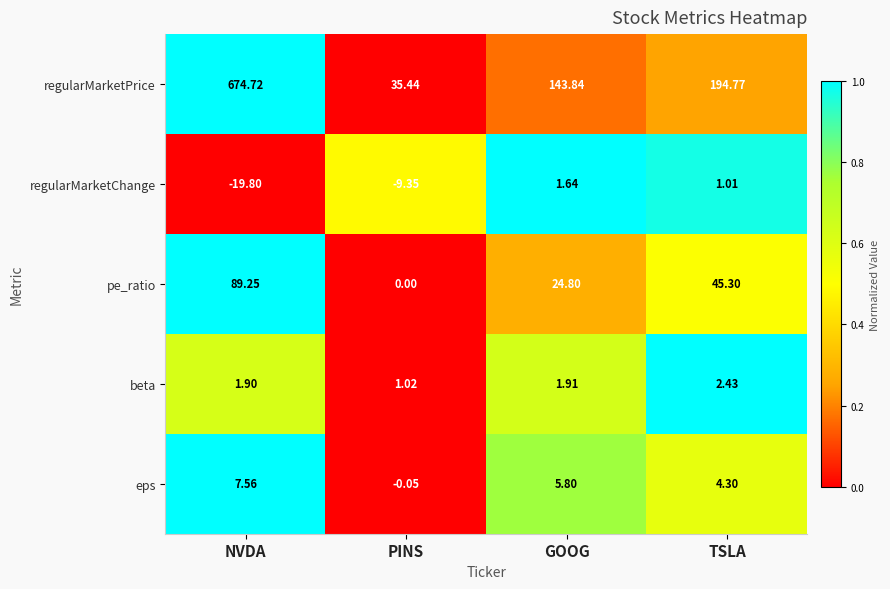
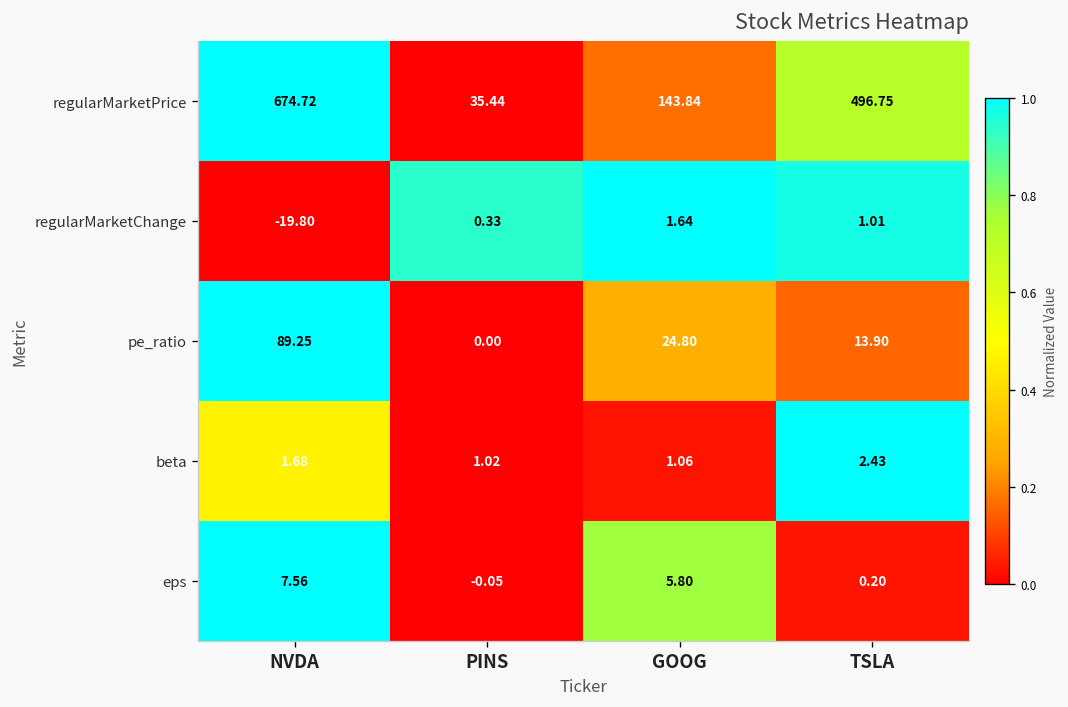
regularMarketPrice, TSLA: 194.77 -> 496.75
regularMarketChange, PINS: -9.35 -> 0.33
pe_ratio, TSLA: 45.30 -> 13.90
beta, NVDA: 1.90 -> 1.68
beta, GOOG: 1.91 -> 1.06
eps, TSLA: 4.30 -> 0.20
